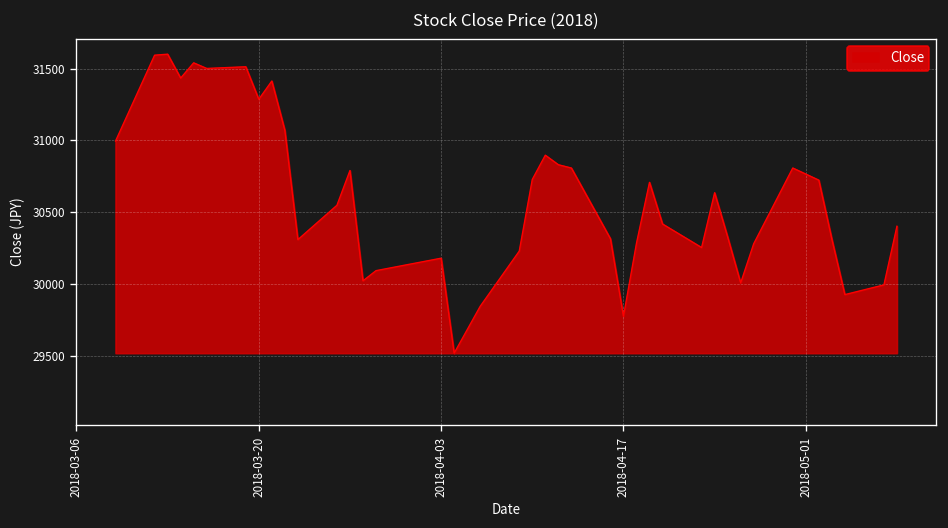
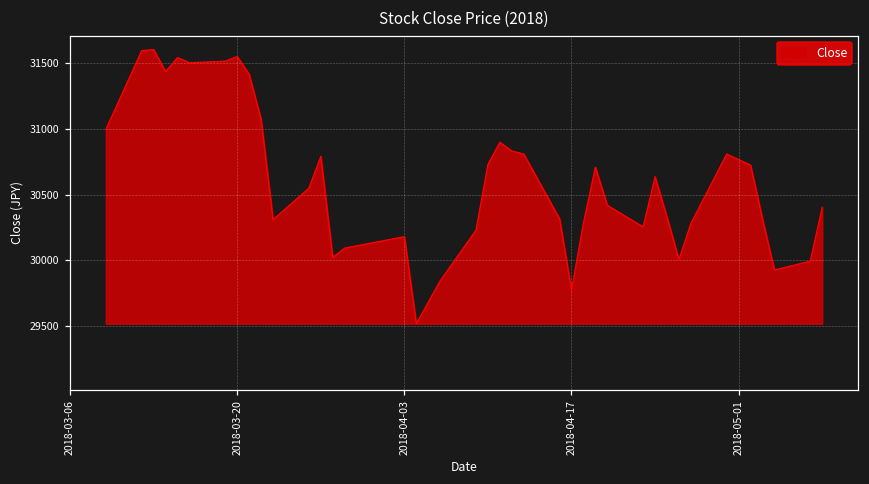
2018-03-20: 31290 -> 31550
